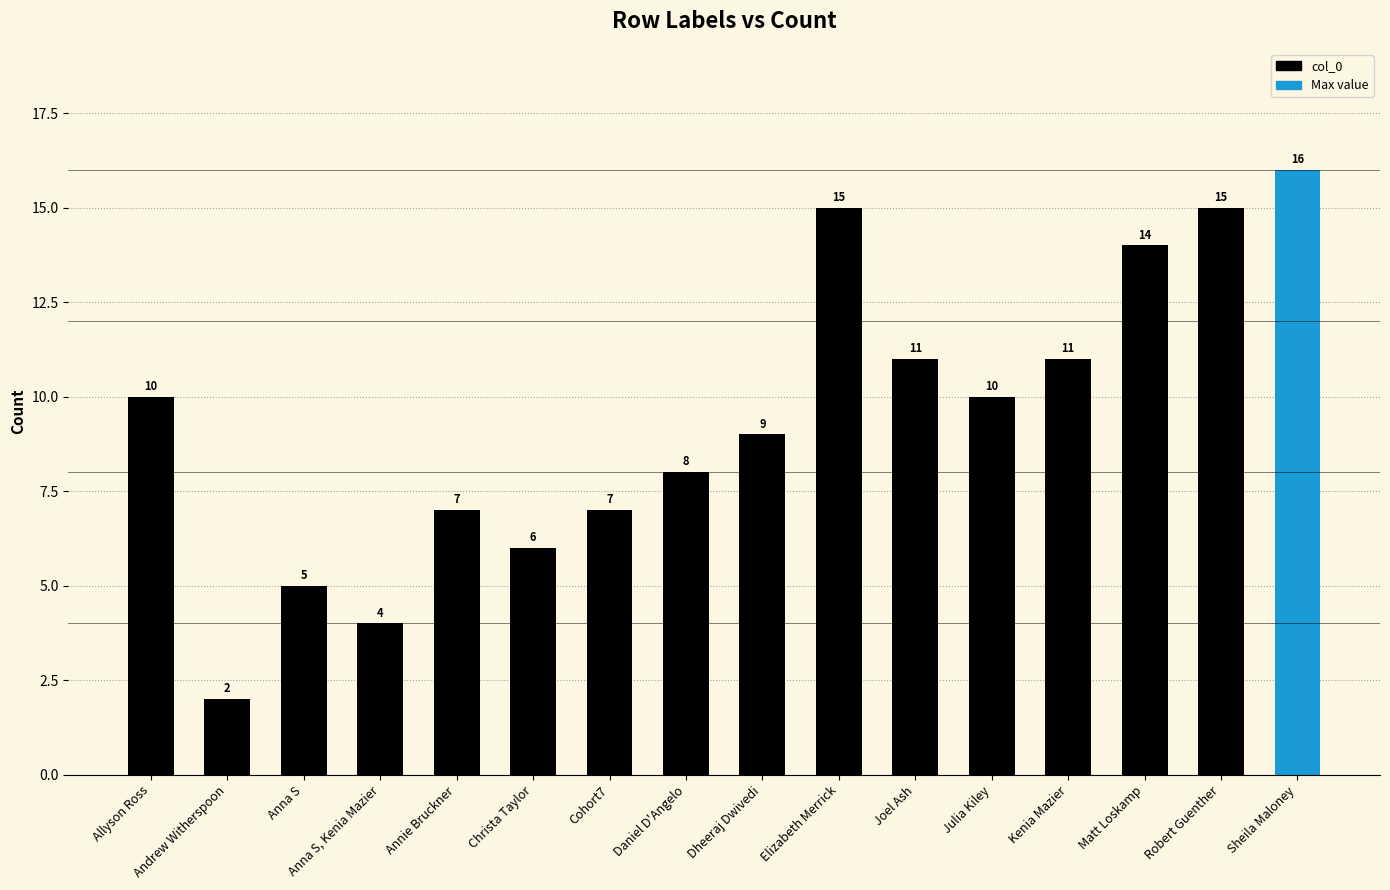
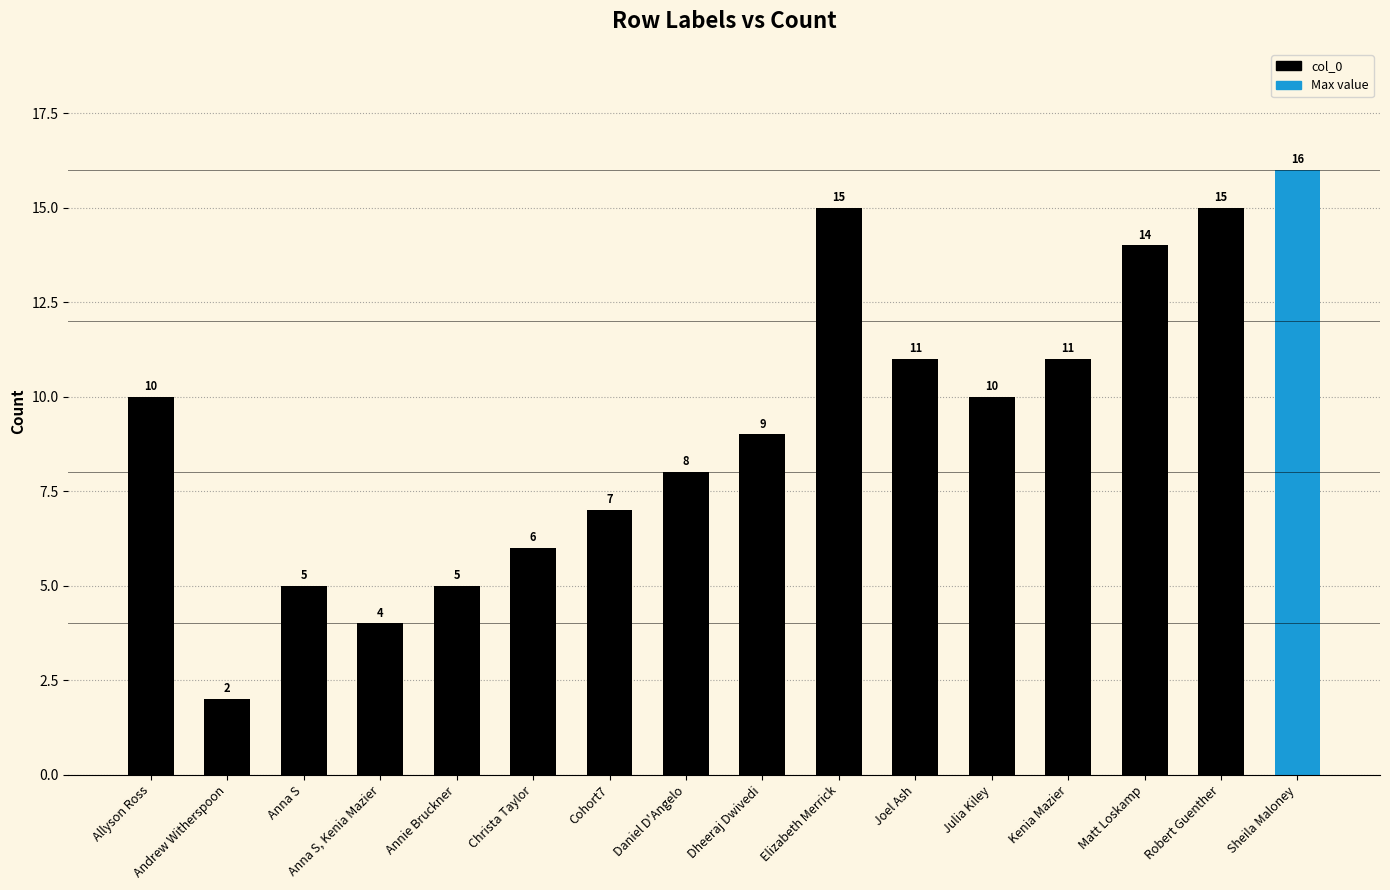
Annie Bruckner: 7 -> 5
